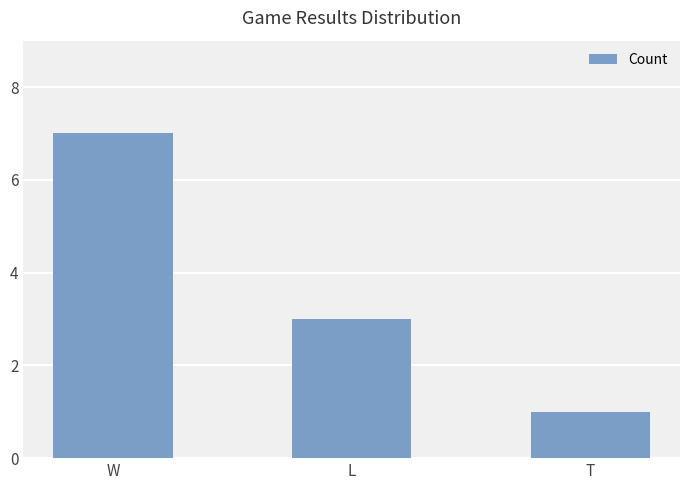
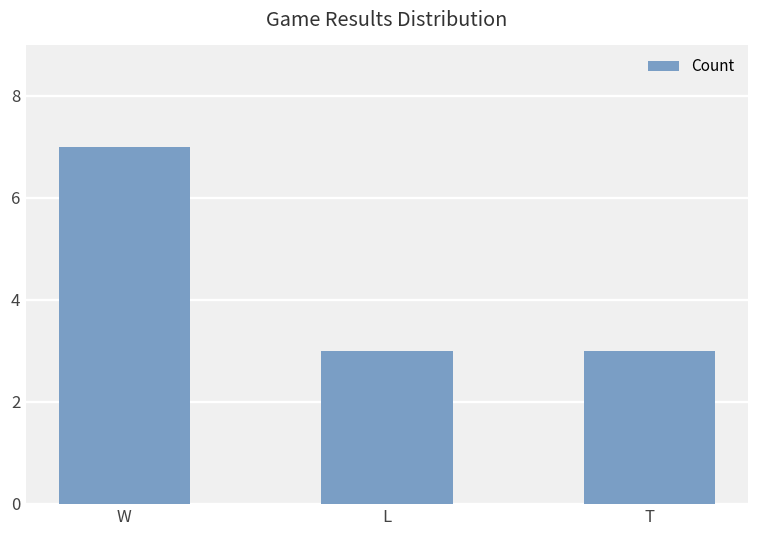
T: 1 -> 3
